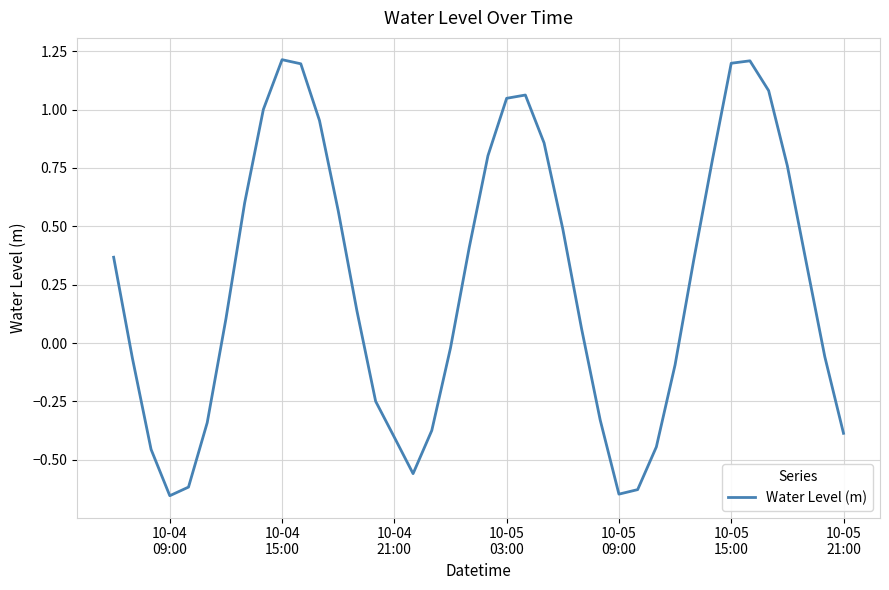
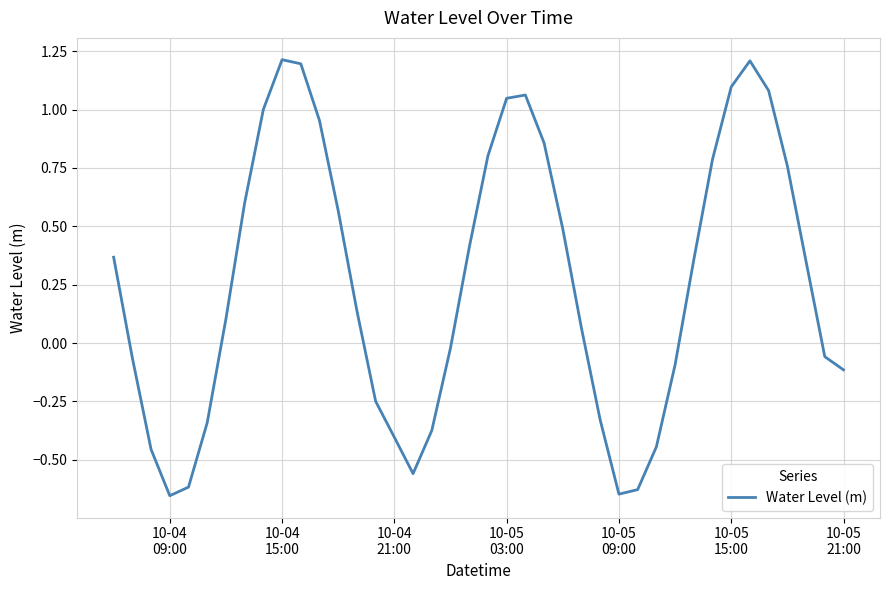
10-05 15:00: 1.20 -> 1.10
10-05 21:00: -0.39 -> -0.11
